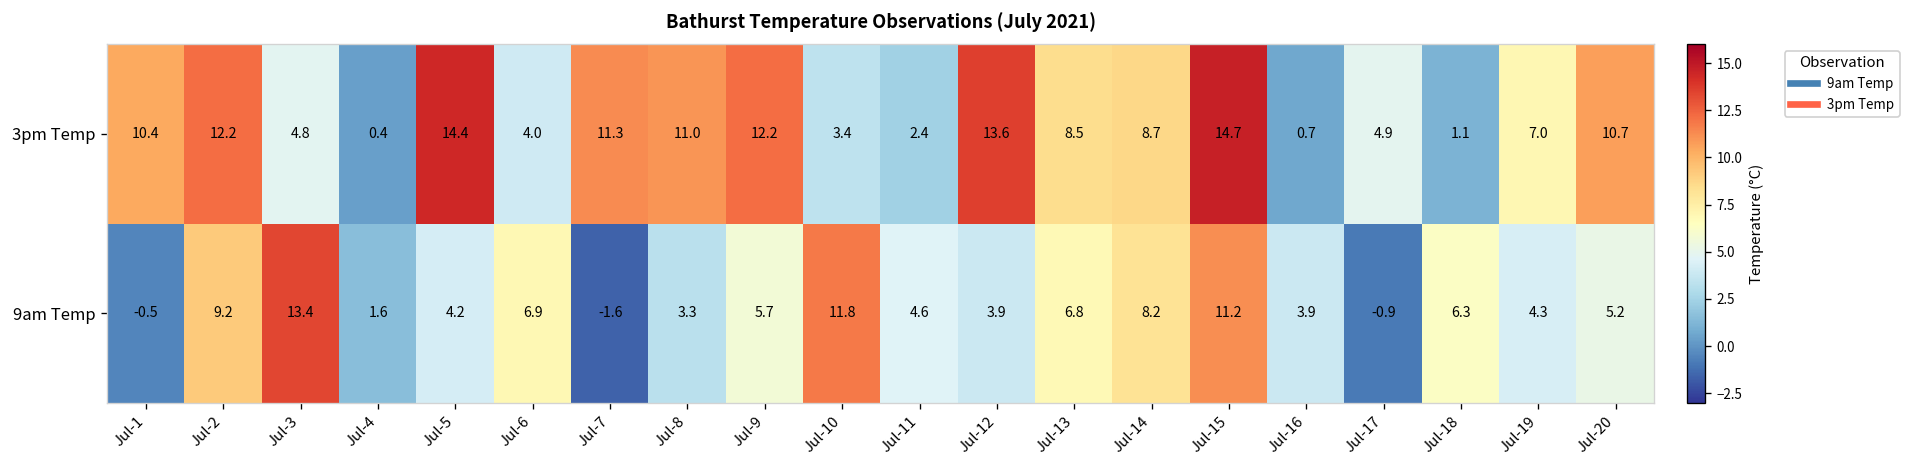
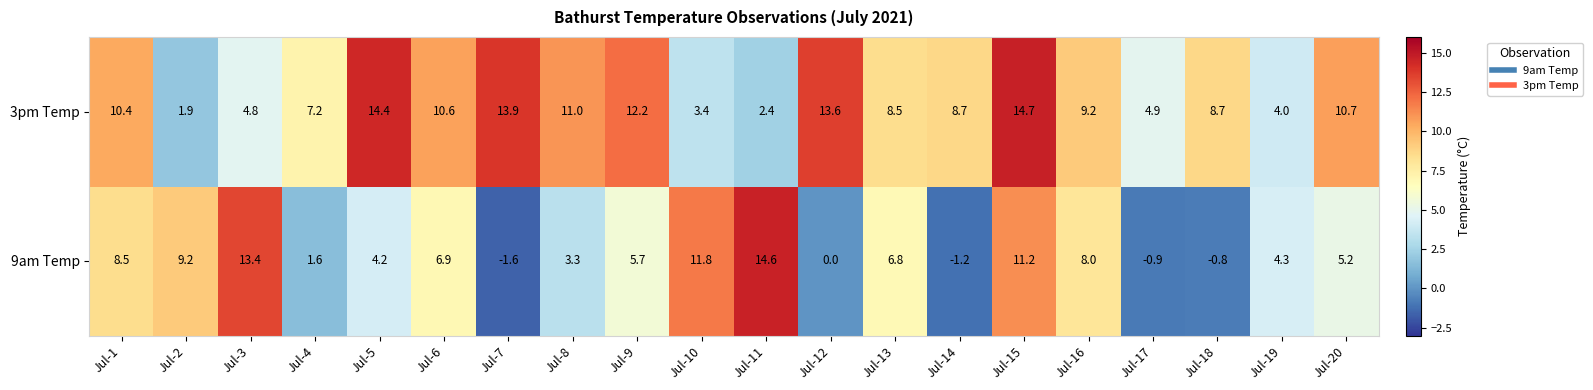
3pm Temp, Jul-2: 12.2 -> 1.9
3pm Temp, Jul-4: 0.4 -> 7.2
3pm Temp, Jul-6: 4.0 -> 10.6
3pm Temp, Jul-7: 11.3 -> 13.9
3pm Temp, Jul-16: 0.7 -> 9.2
3pm Temp, Jul-18: 1.1 -> 8.7
3pm Temp, Jul-19: 7.0 -> 4.0
9am Temp, Jul-1: -0.5 -> 8.5
9am Temp, Jul-11: 4.6 -> 14.6
9am Temp, Jul-12: 3.9 -> 0.0
9am Temp, Jul-14: 8.2 -> -1.2
9am Temp, Jul-16: 3.9 -> 8.0
9am Temp, Jul-18: 6.3 -> -0.8
